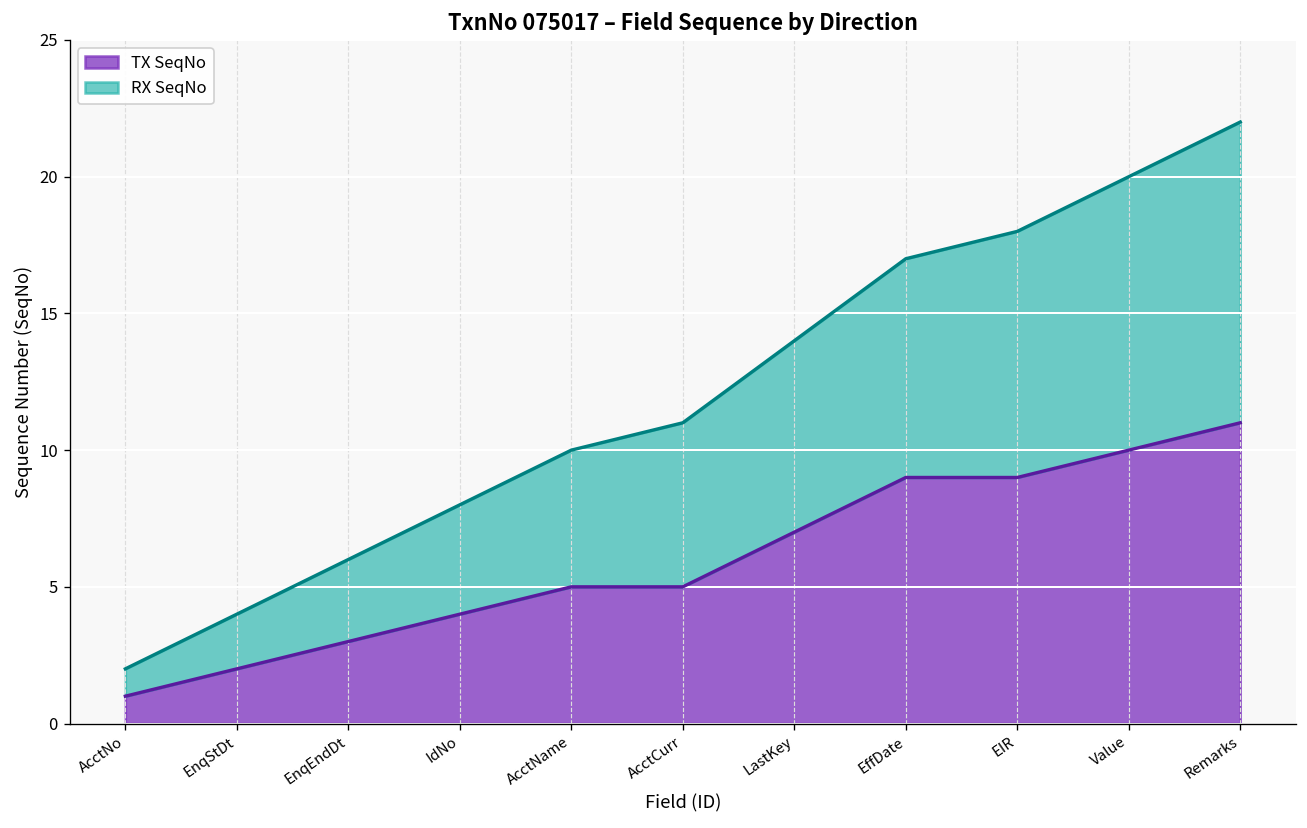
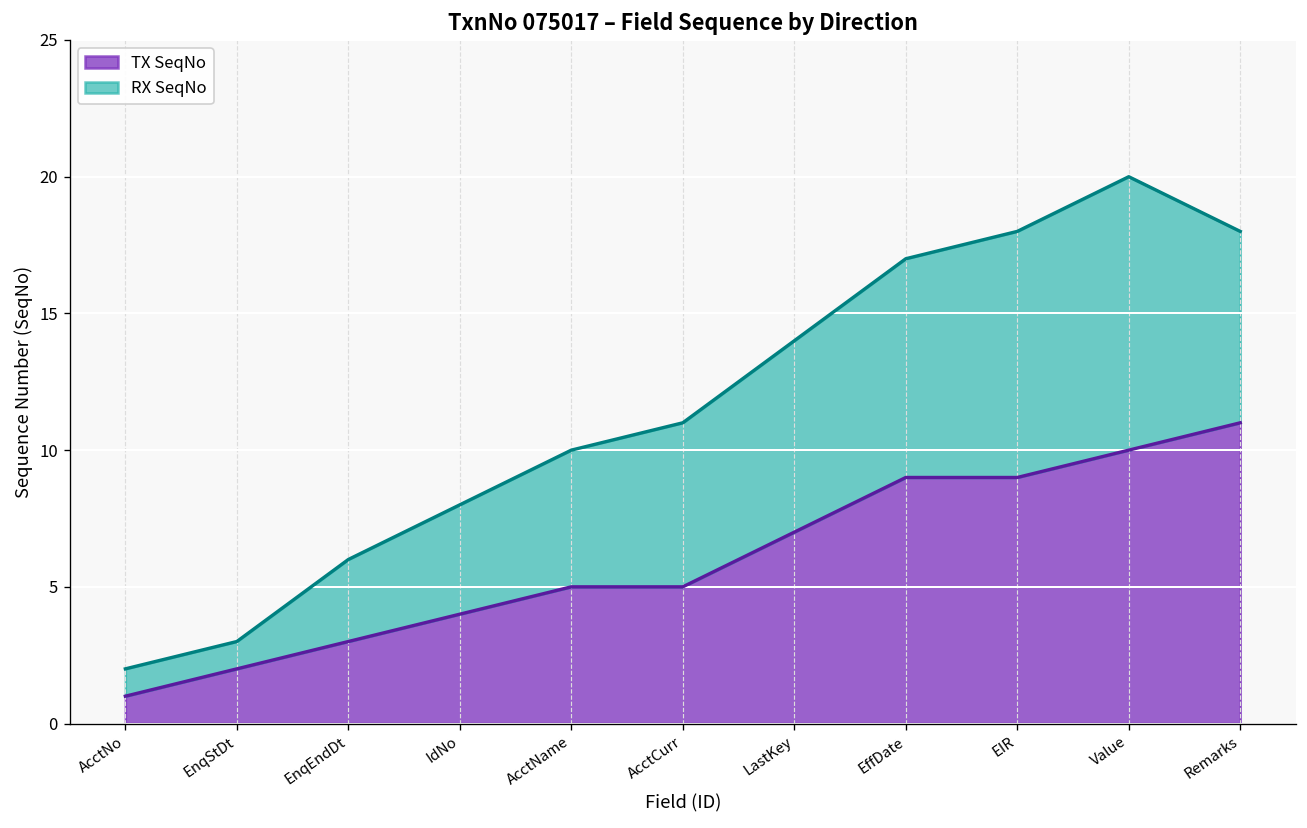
RX SeqNo, EnqStDt: 2 -> 1
RX SeqNo, Remarks: 11 -> 7
